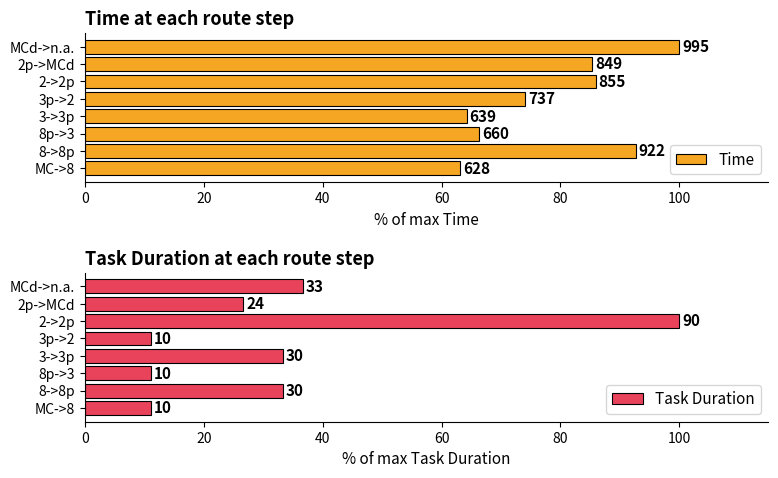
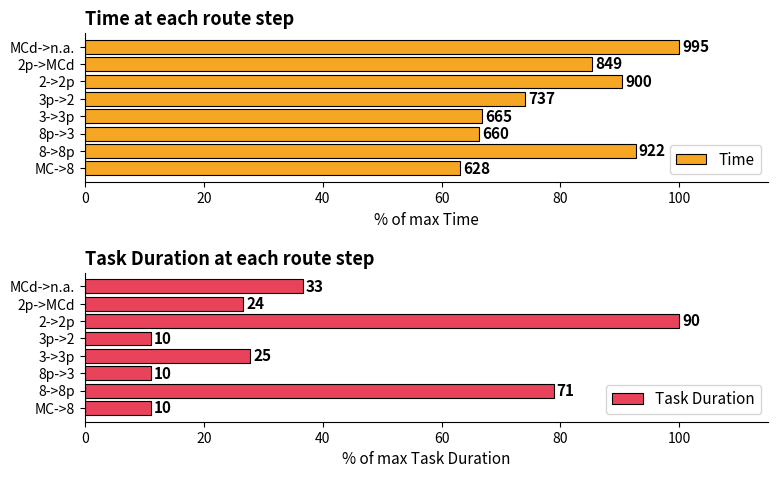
Time at each route step, 2->2p: 855 -> 900
Time at each route step, 3->3p: 639 -> 665
Task Duration at each route step, 3->3p: 30 -> 25
Task Duration at each route step, 8->8p: 30 -> 71
